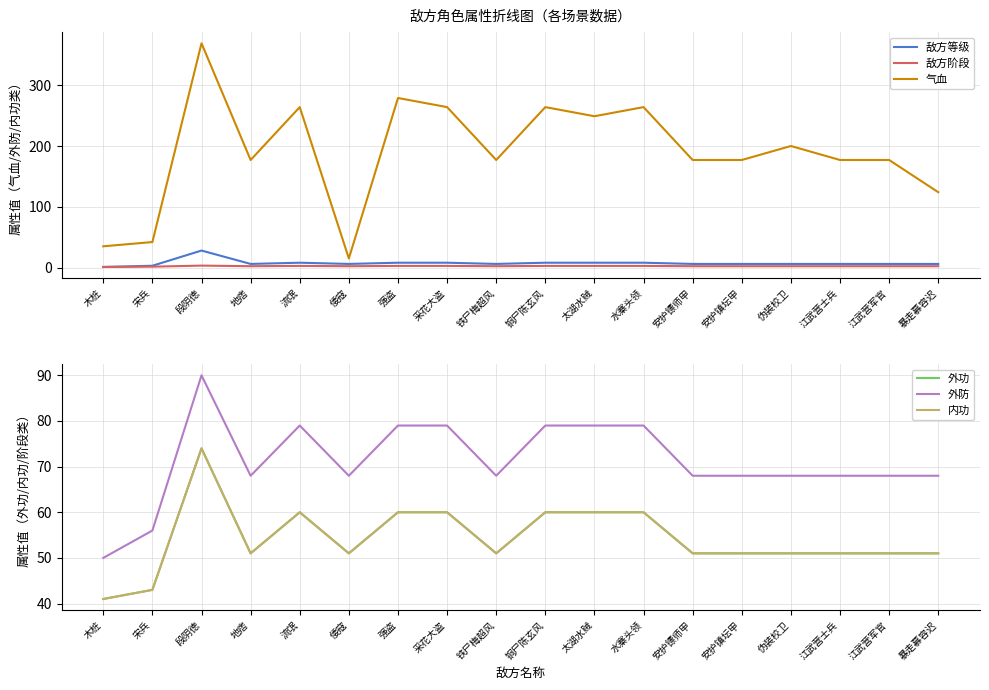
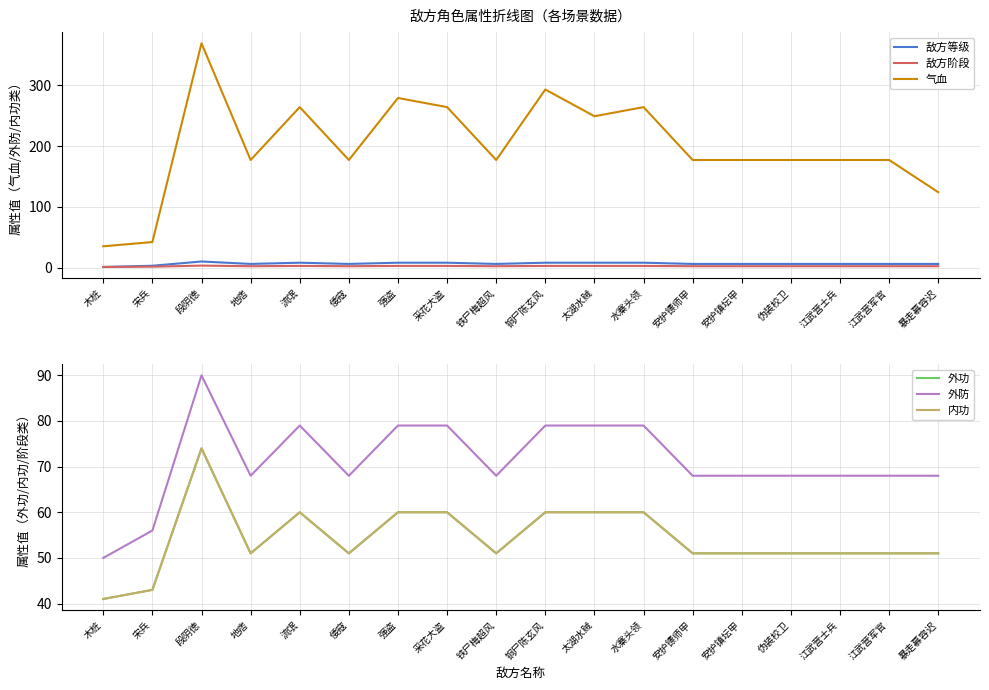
敌方角色属性折线图（各场景数据）, 敌方等级, 段阴徳: 30 -> 10
敌方角色属性折线图（各场景数据）, 气血, 倭寇: 20 -> 180
敌方角色属性折线图（各场景数据）, 气血, 铜尸陈玄风: 260 -> 290
敌方角色属性折线图（各场景数据）, 气血, 伪装校卫: 200 -> 180
